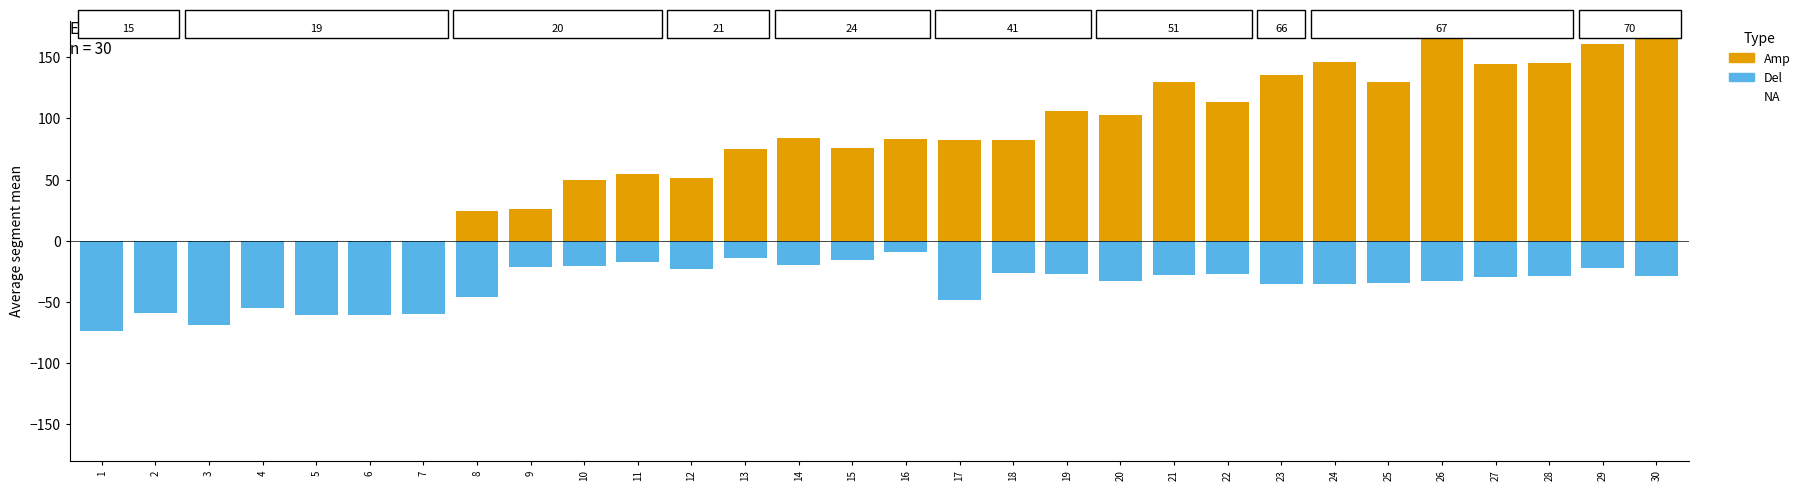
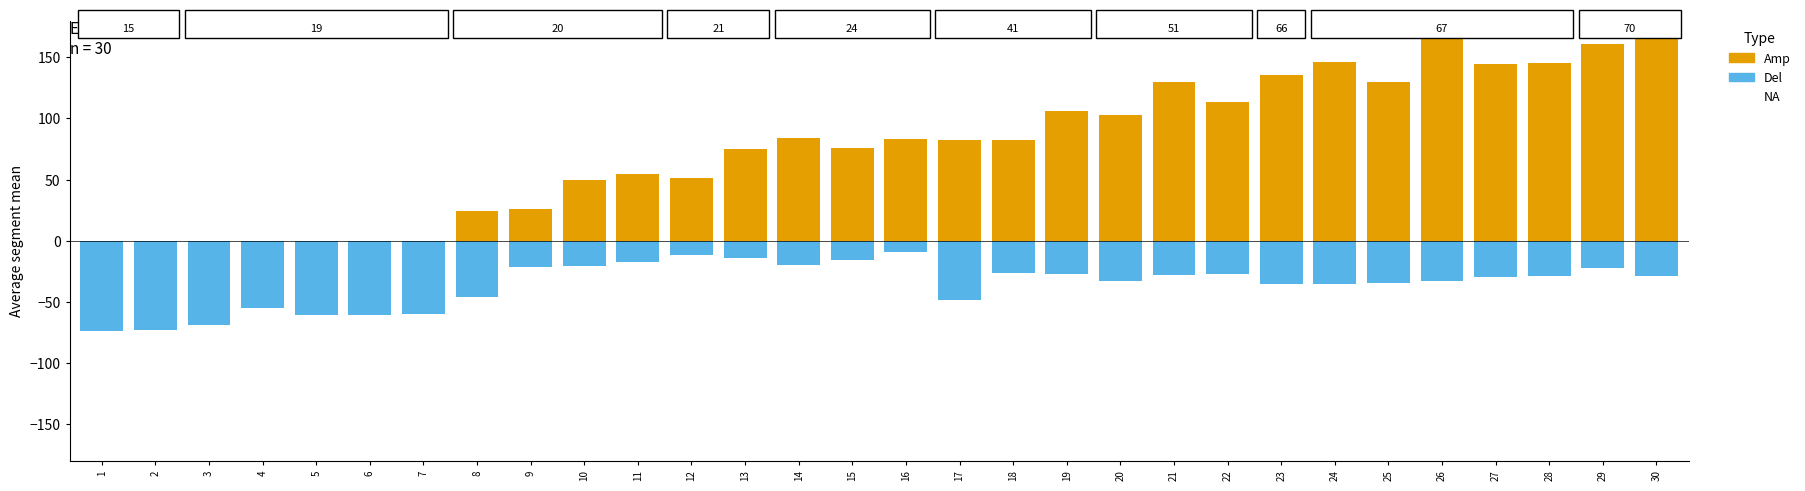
Del, 2: -59 -> -73
Del, 12: -23 -> -11
